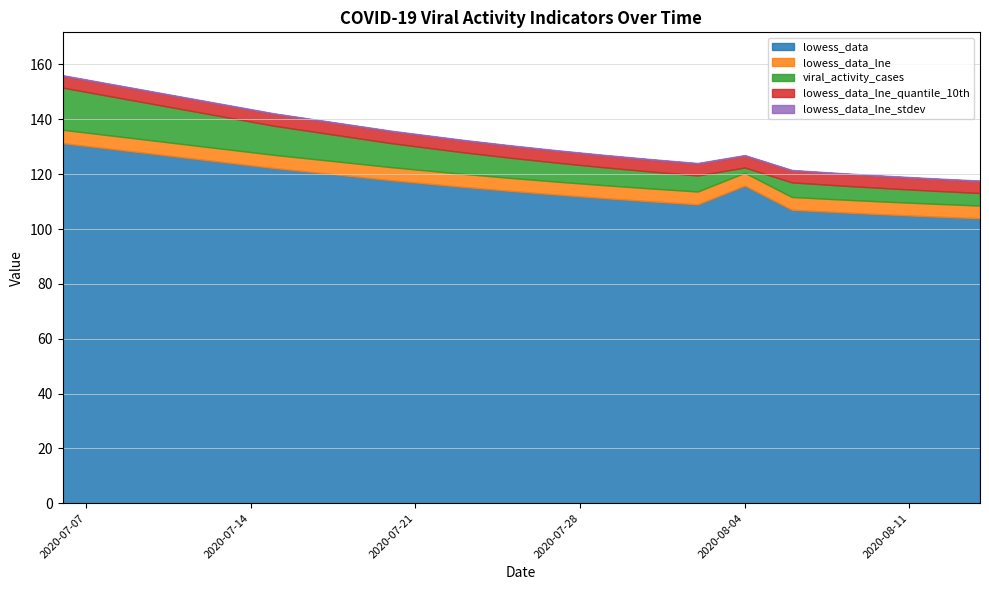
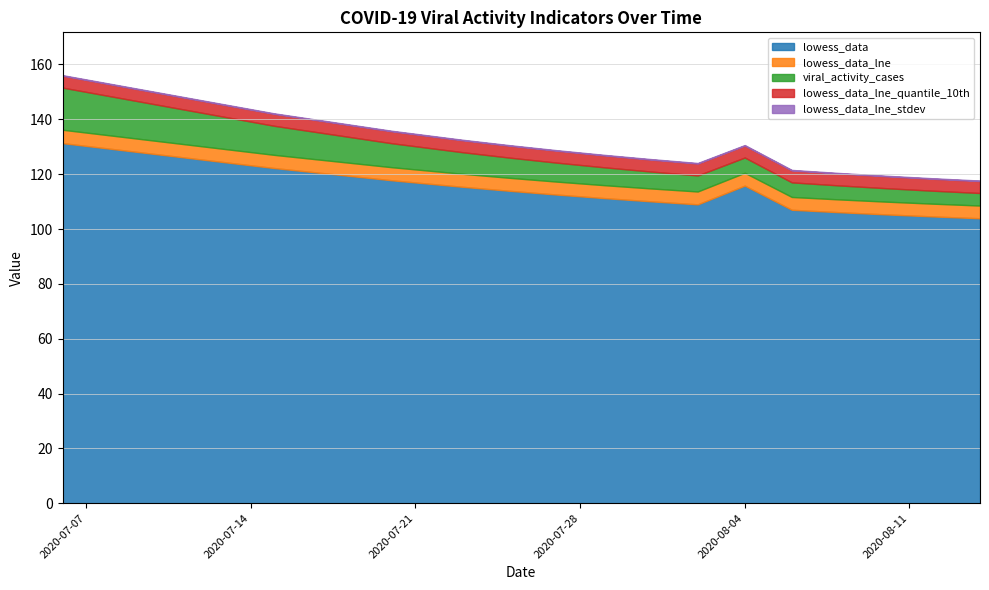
viral_activity_cases, 2020-08-04: 2 -> 6
